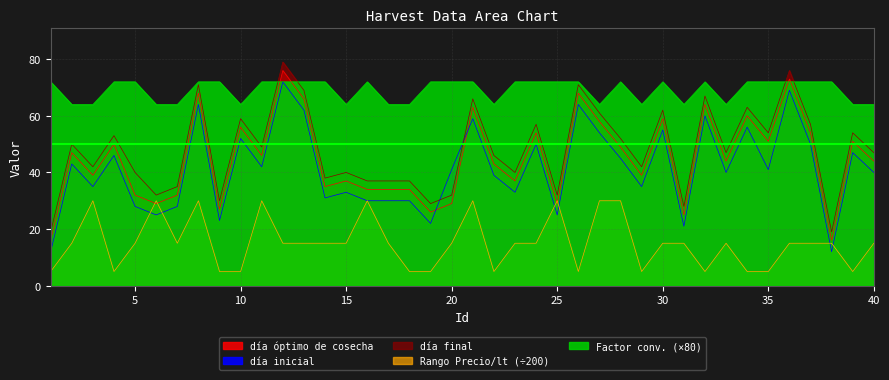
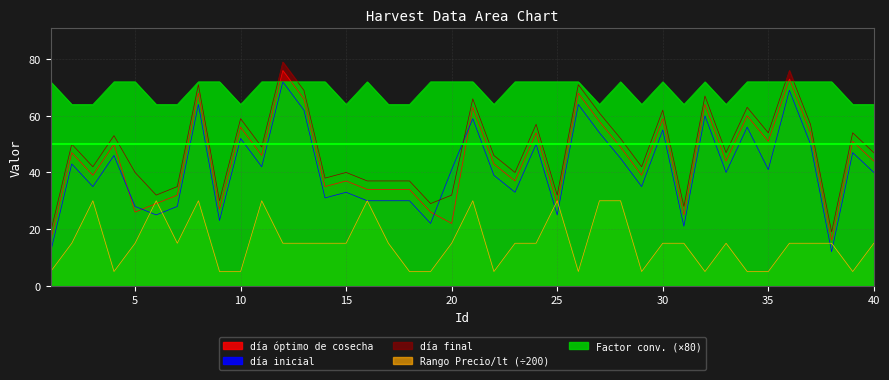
día óptimo de cosecha, 5: 32 -> 26
día óptimo de cosecha, 20: 29 -> 22
